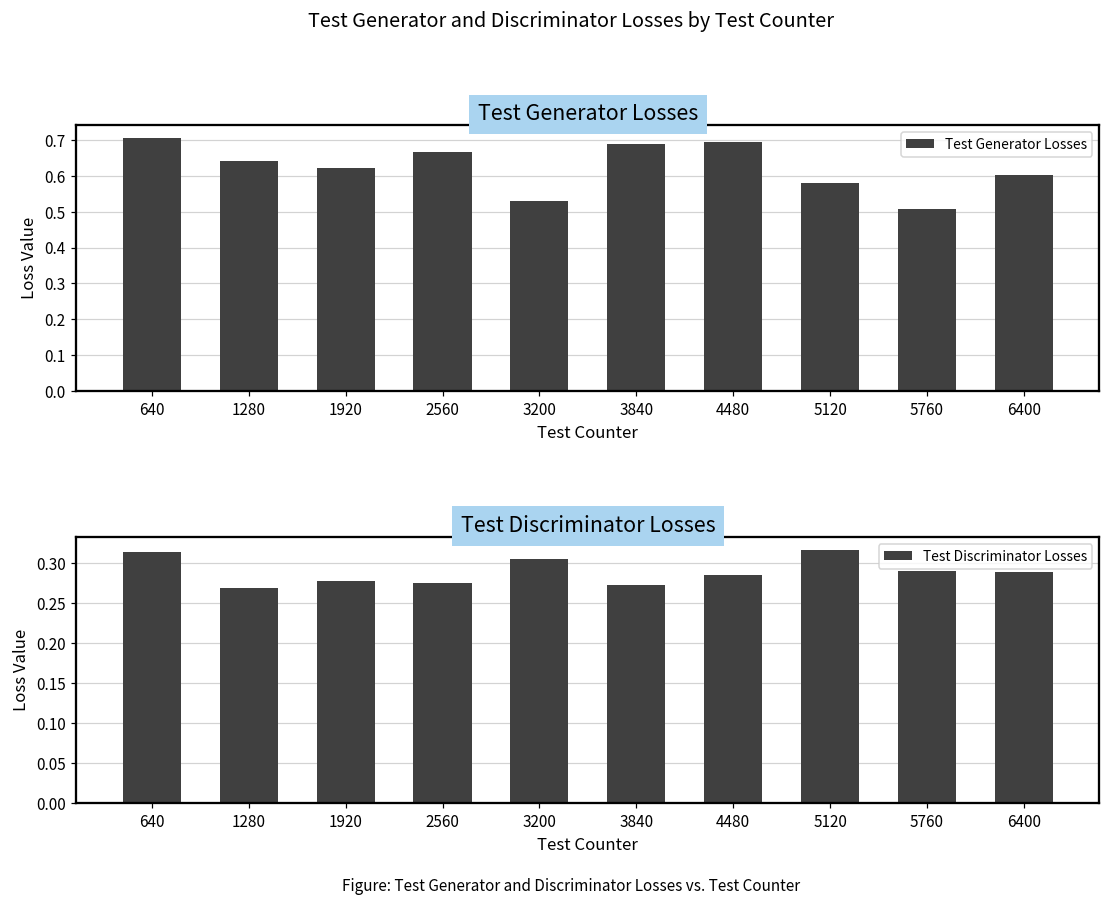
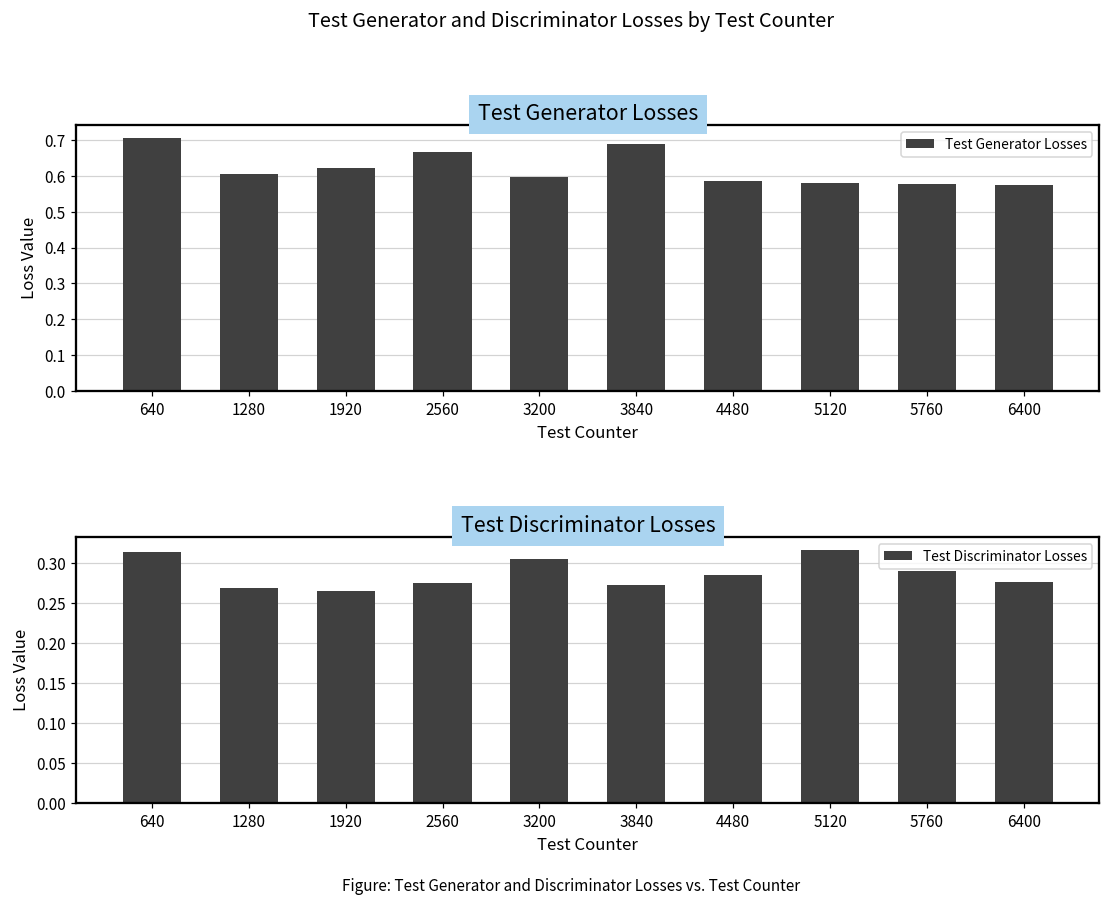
Test Generator Losses, 1280: 0.64 -> 0.61
Test Generator Losses, 3200: 0.53 -> 0.60
Test Generator Losses, 4480: 0.70 -> 0.59
Test Generator Losses, 5760: 0.51 -> 0.58
Test Generator Losses, 6400: 0.60 -> 0.57
Test Discriminator Losses, 1920: 0.28 -> 0.27
Test Discriminator Losses, 6400: 0.29 -> 0.28
